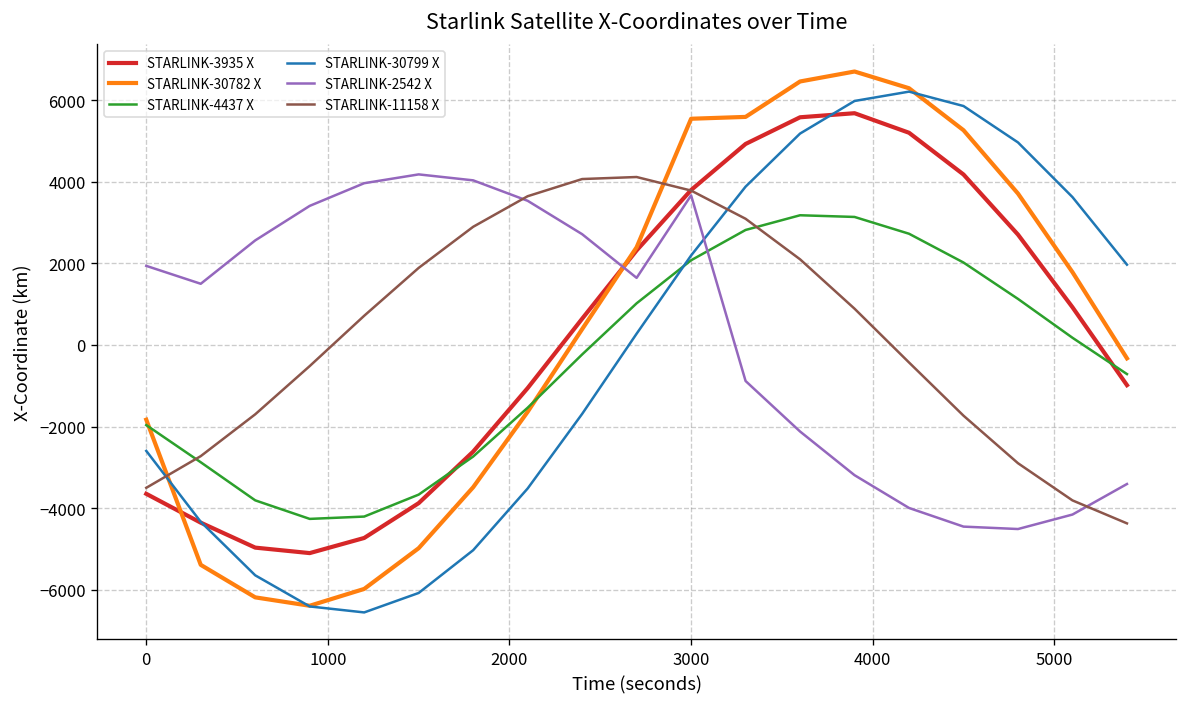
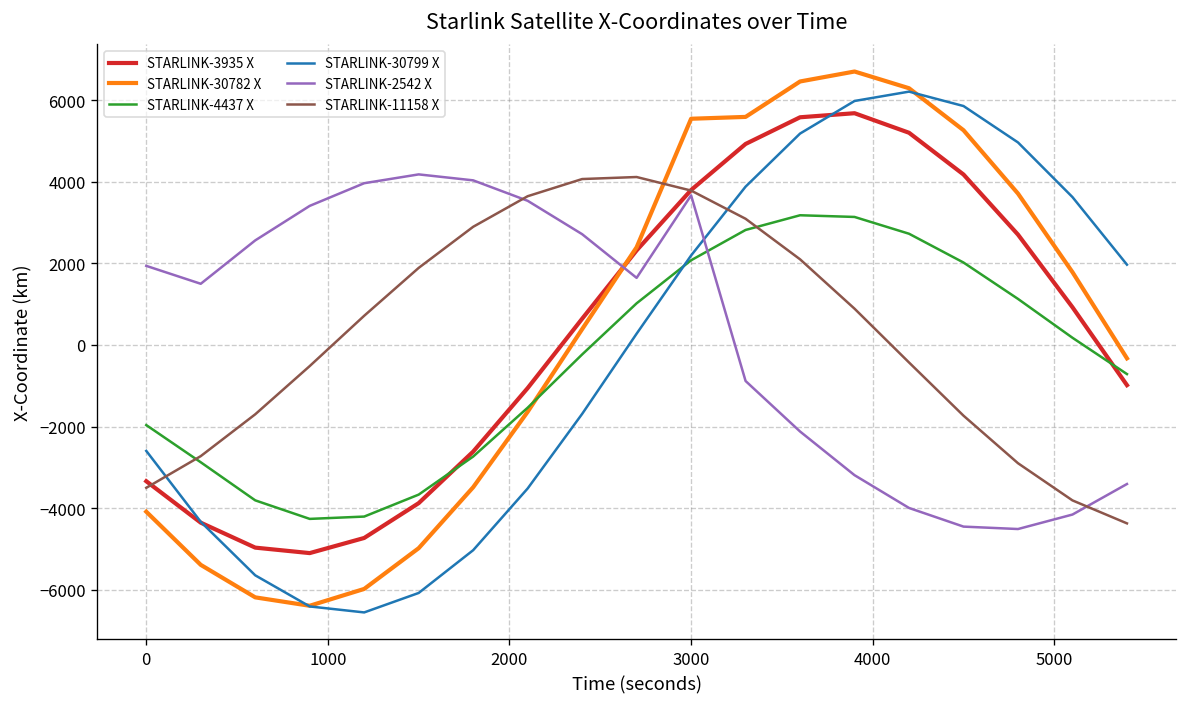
STARLINK-3935 X, 0: -3600 -> -3300
STARLINK-30782 X, 0: -1800 -> -4100
